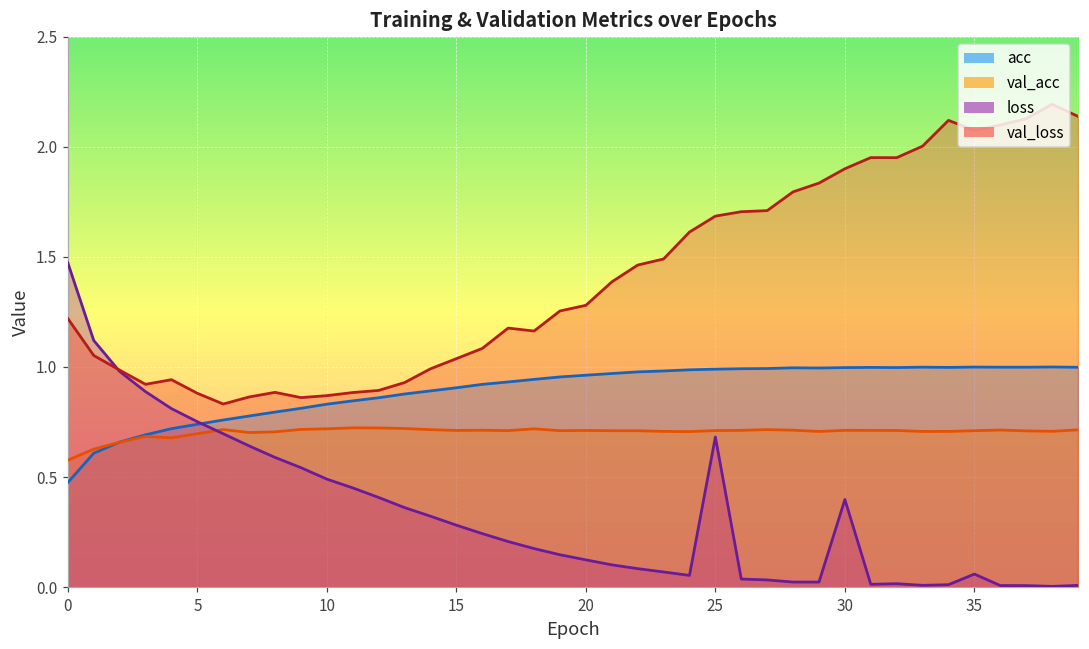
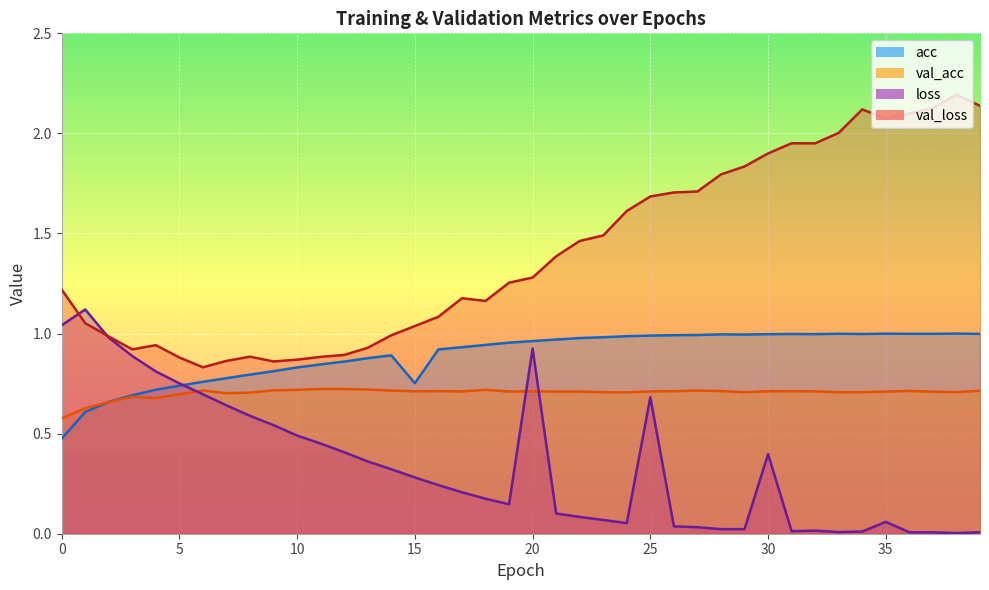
loss, 0: 1.47 -> 1.04
acc, 15: 0.91 -> 0.75
loss, 20: 0.12 -> 0.93
